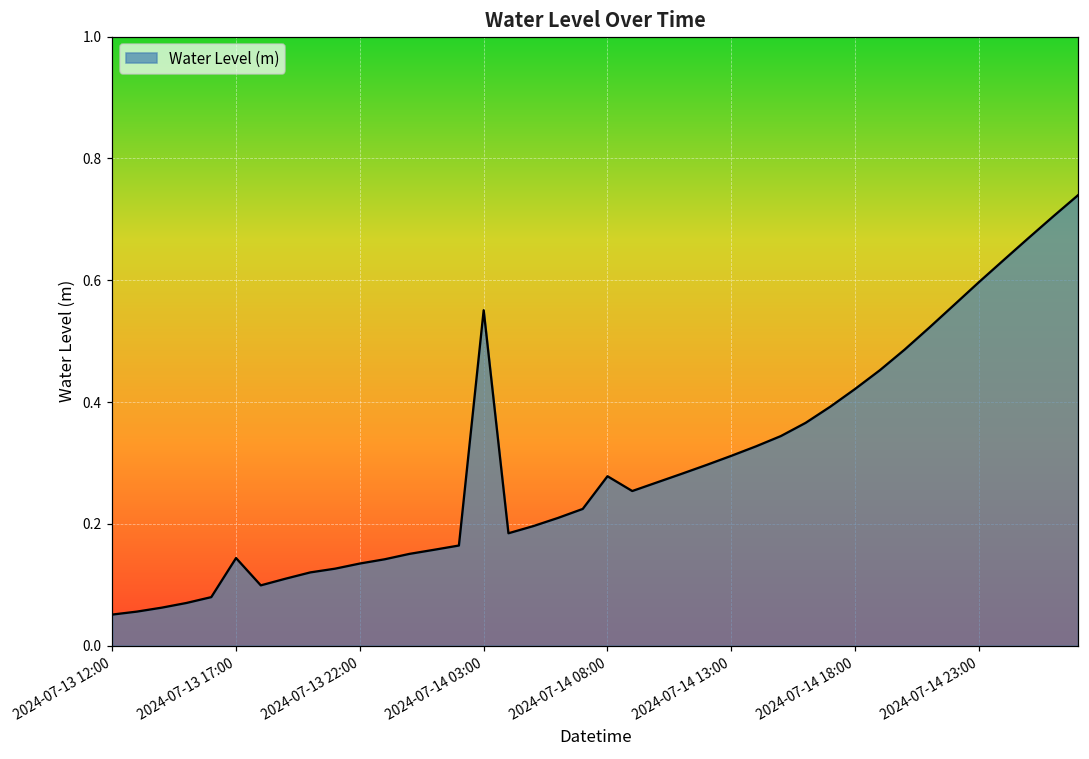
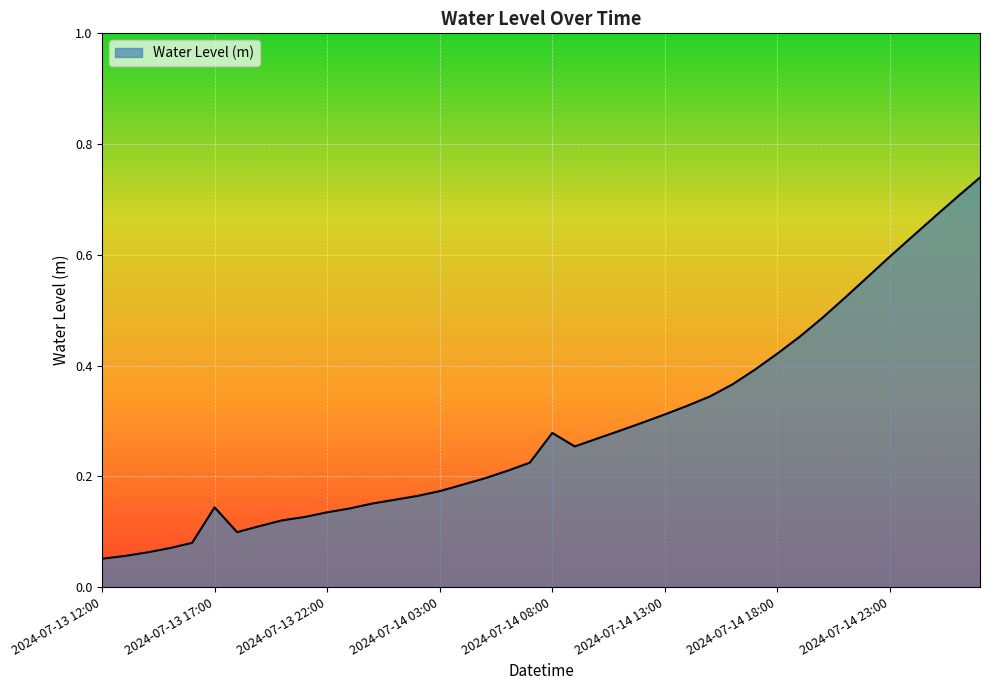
2024-07-14 03:00: 0.55 -> 0.17
